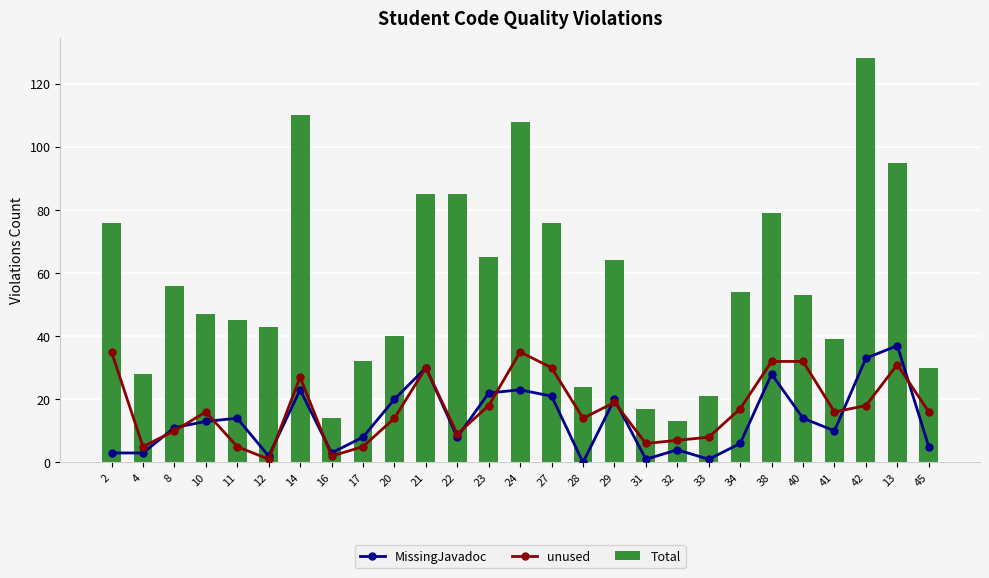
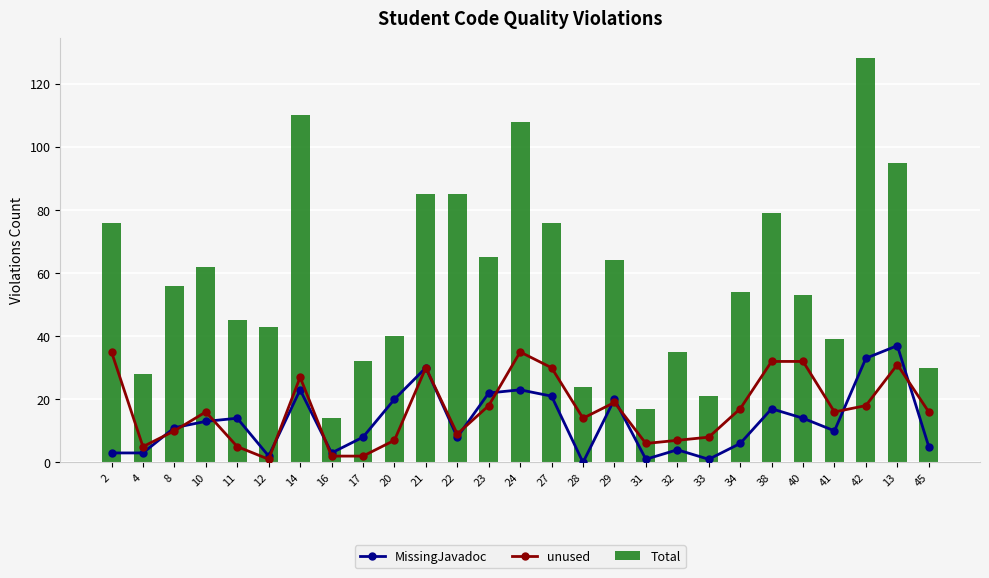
Total, 10: 47 -> 62
unused, 17: 5 -> 2
unused, 20: 14 -> 7
Total, 32: 13 -> 35
MissingJavadoc, 38: 28 -> 17
